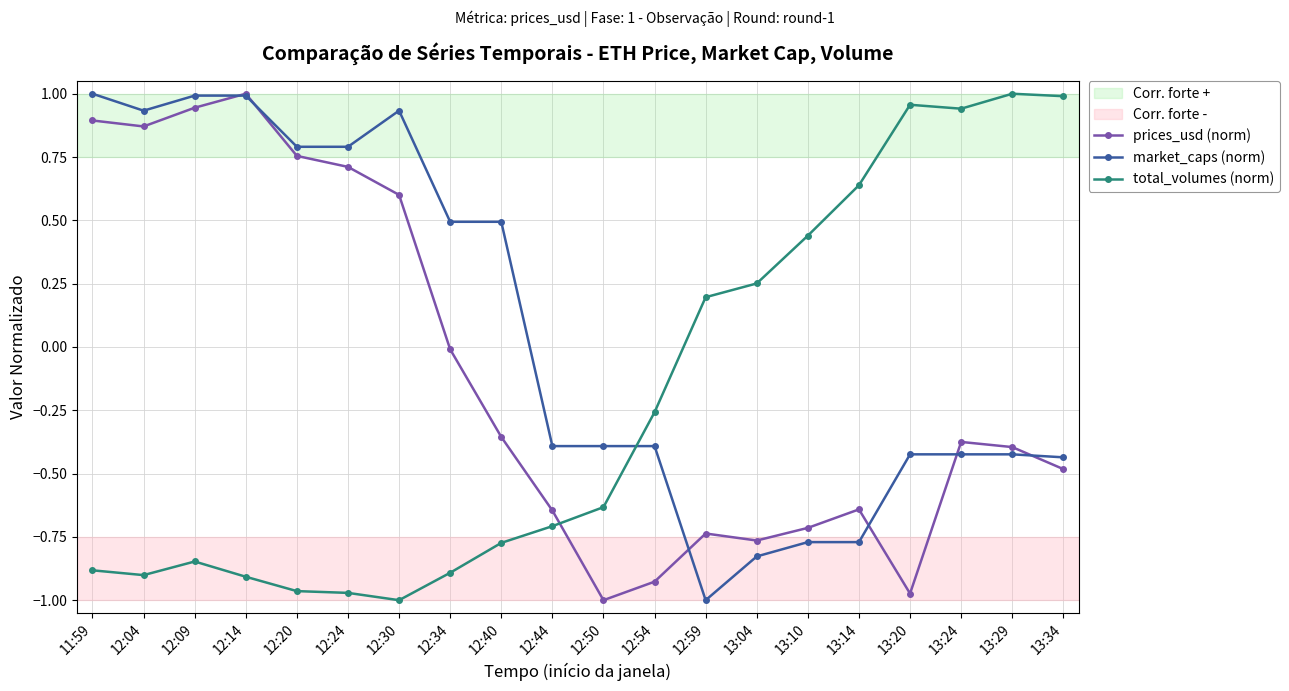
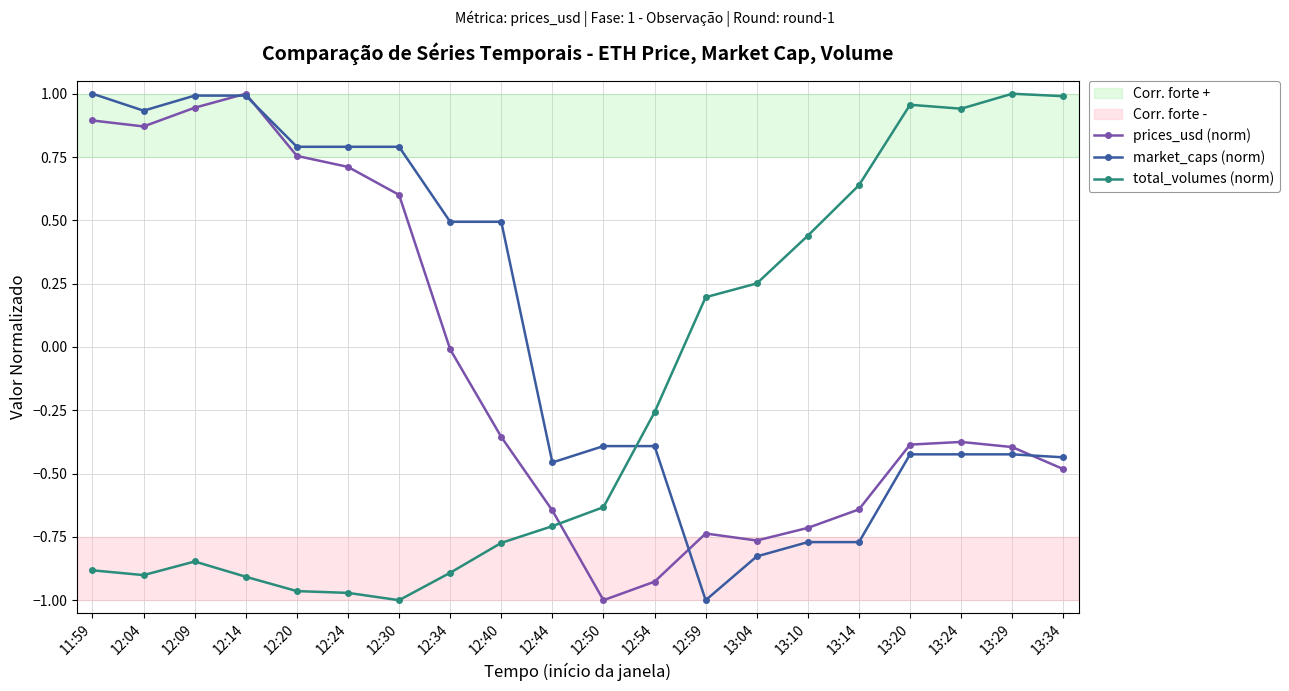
market_caps (norm), 12:30: 0.93 -> 0.79
market_caps (norm), 12:44: -0.39 -> -0.46
prices_usd (norm), 13:20: -0.97 -> -0.39
